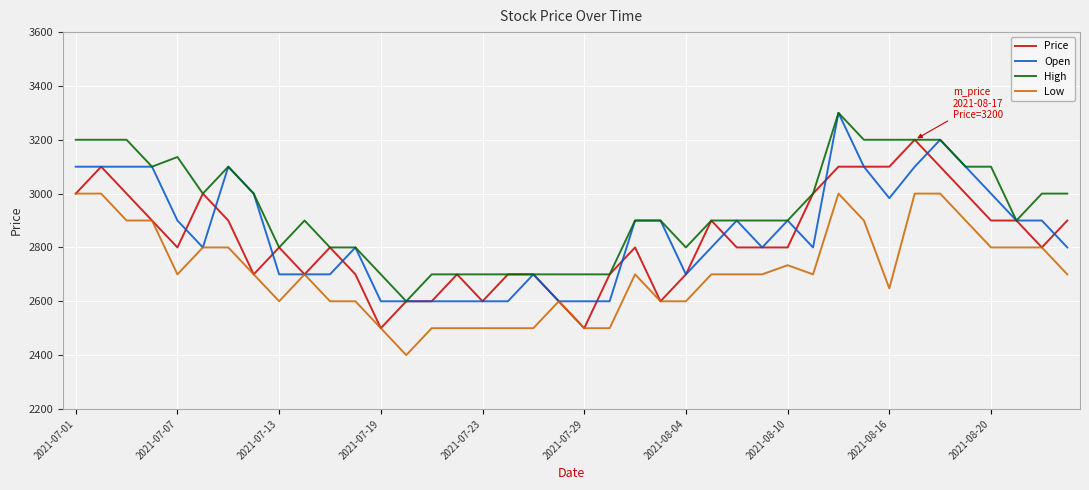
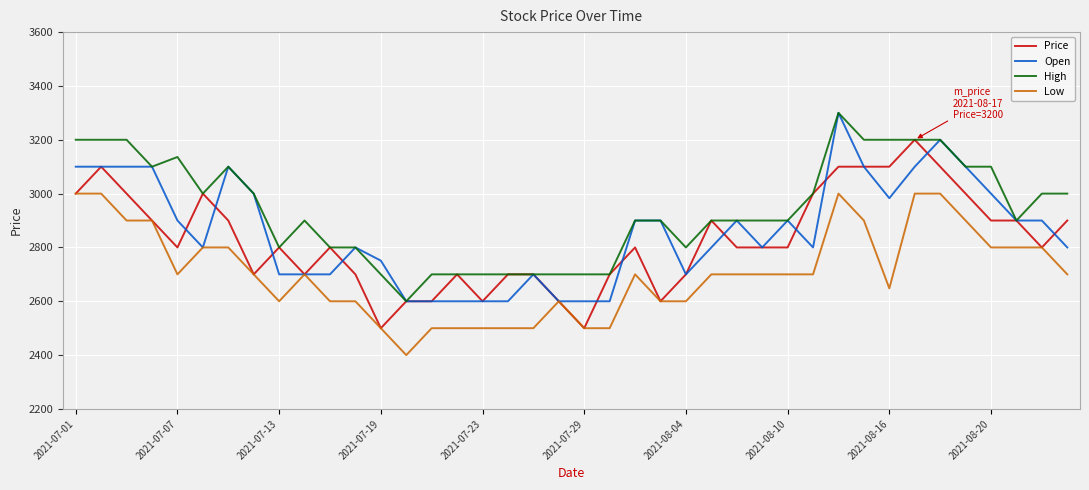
Open, 2021-07-19: 2600 -> 2750
Low, 2021-08-10: 2730 -> 2700
